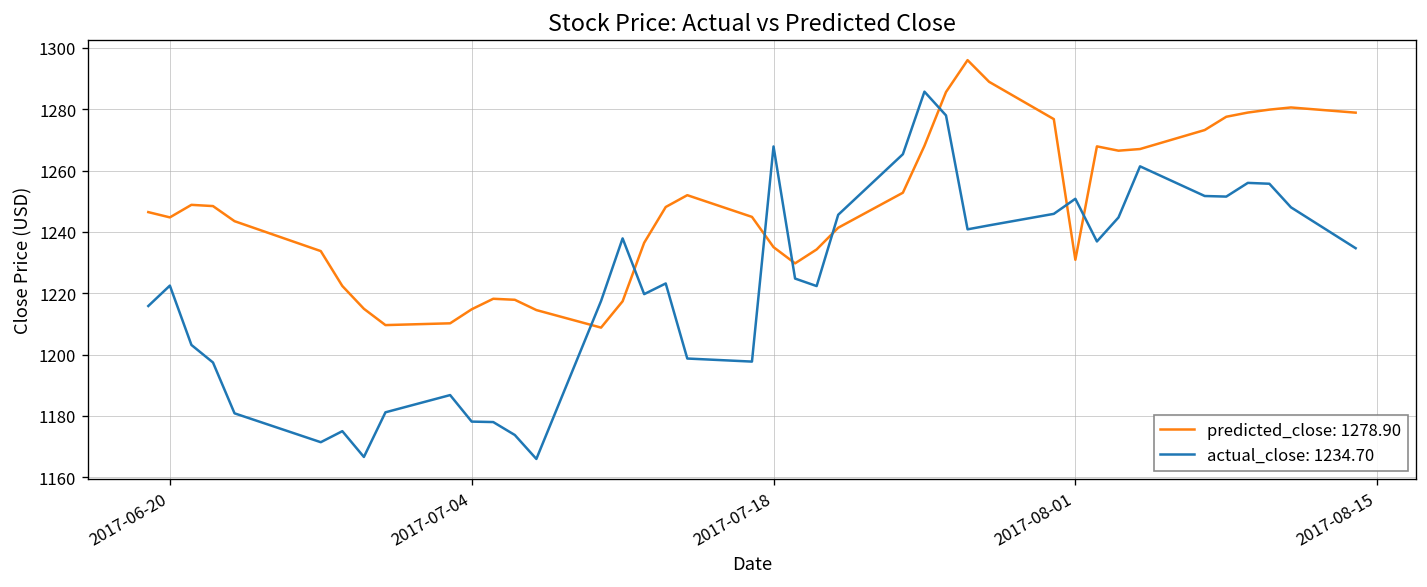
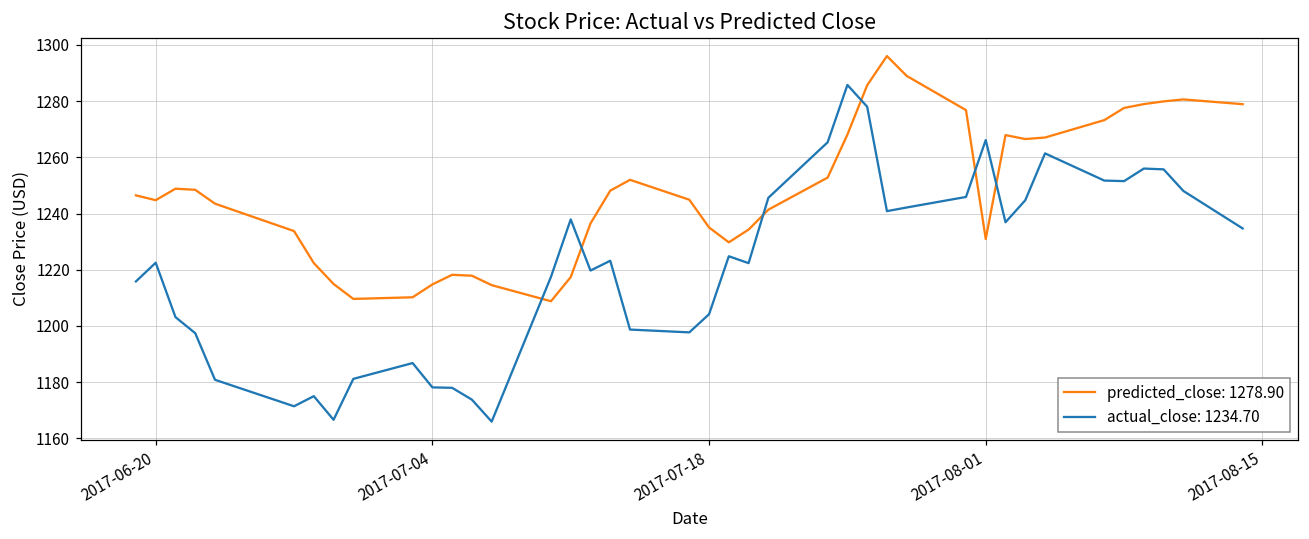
actual_close: 1234.70, 2017-07-18: 1268 -> 1204
actual_close: 1234.70, 2017-08-01: 1251 -> 1266
